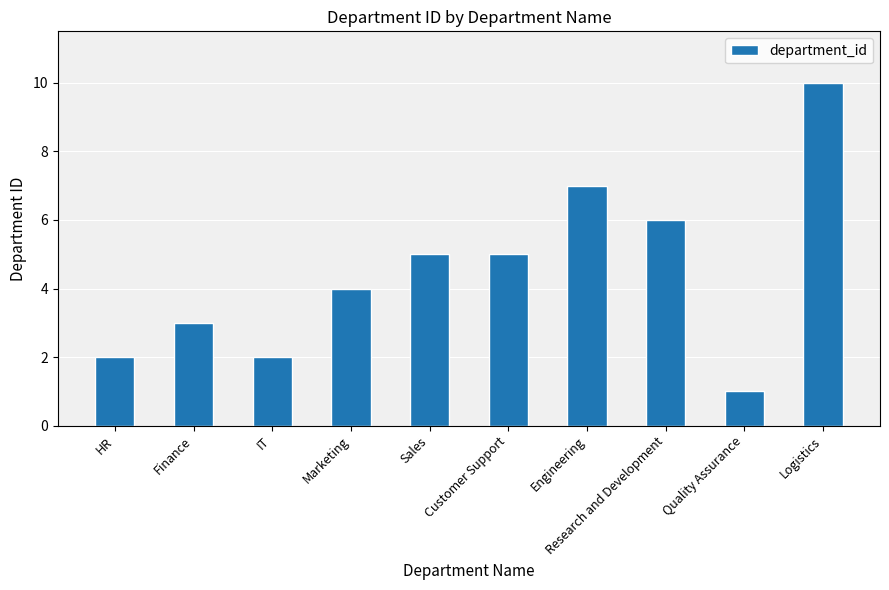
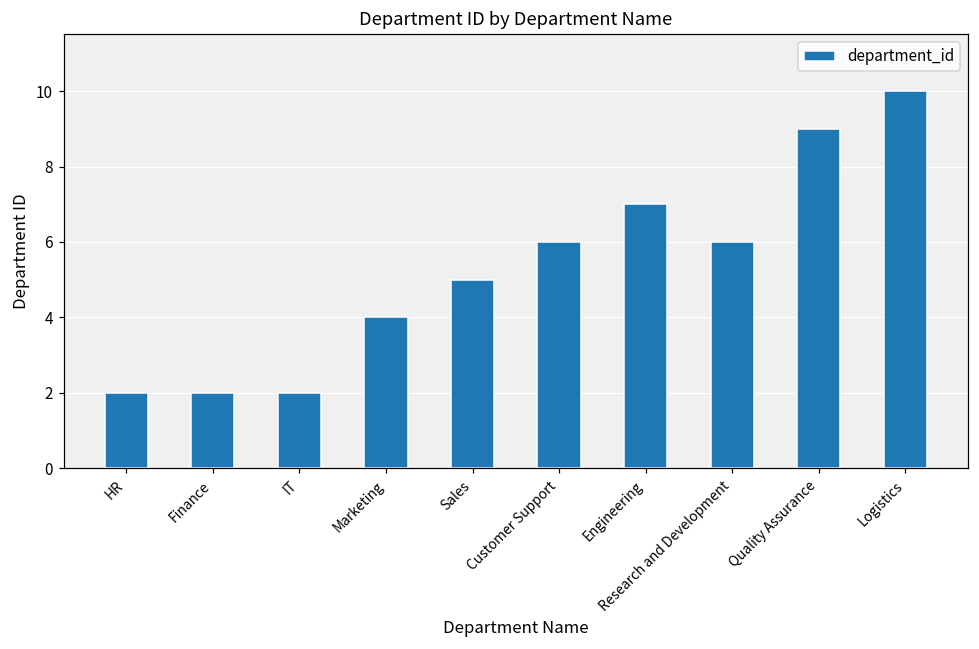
Finance: 3 -> 2
Customer Support: 5 -> 6
Quality Assurance: 1 -> 9
